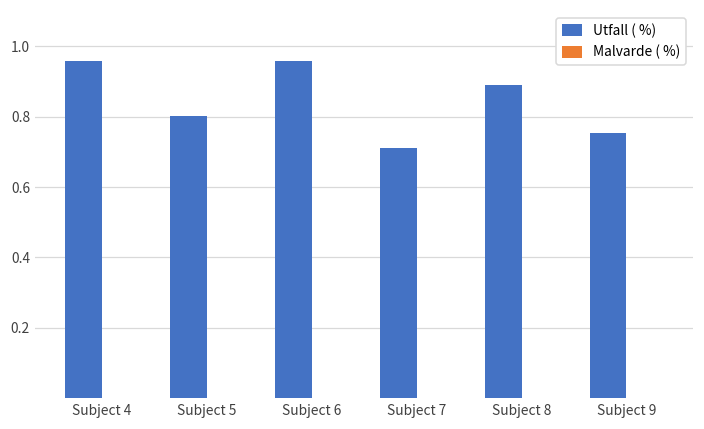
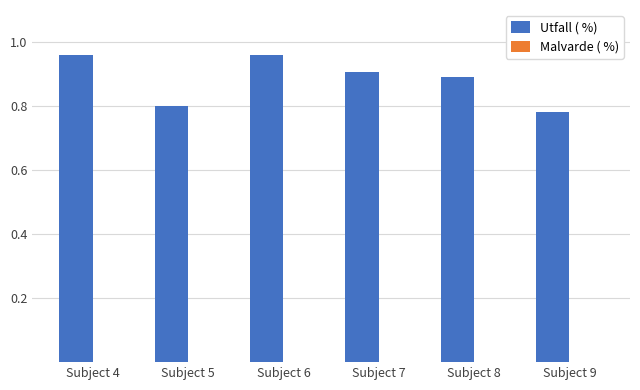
Utfall ( %), Subject 7: 0.71 -> 0.91
Utfall ( %), Subject 9: 0.75 -> 0.78
